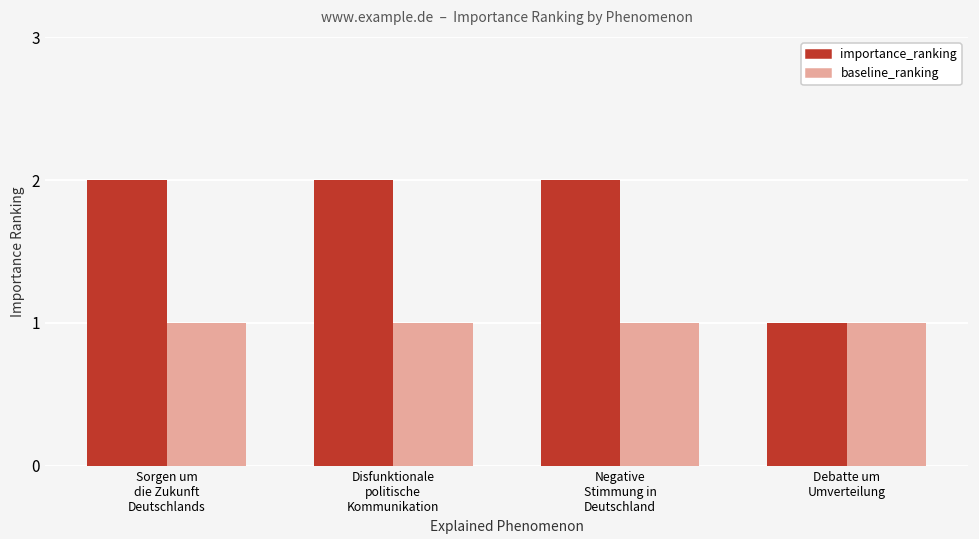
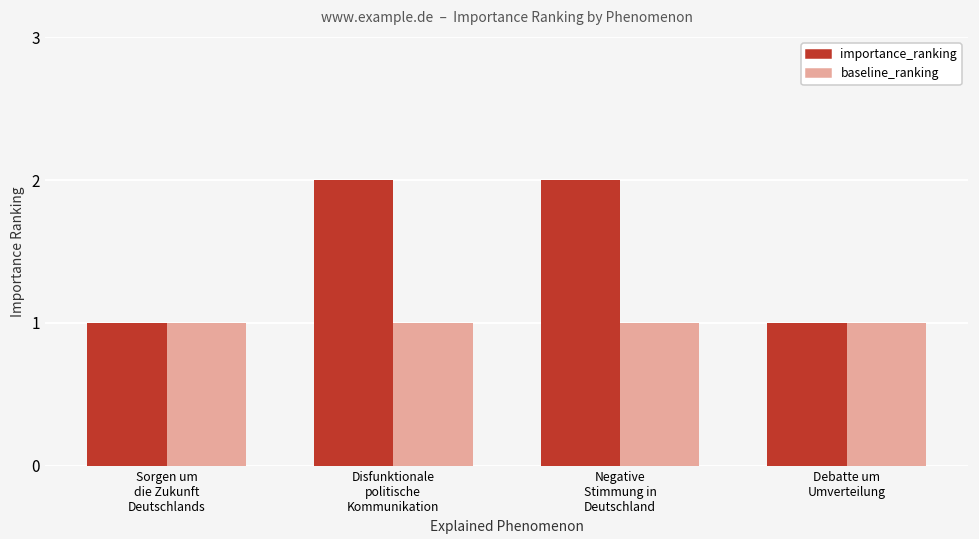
importance_ranking, Sorgen um die Zukunft Deutschlands: 2 -> 1
